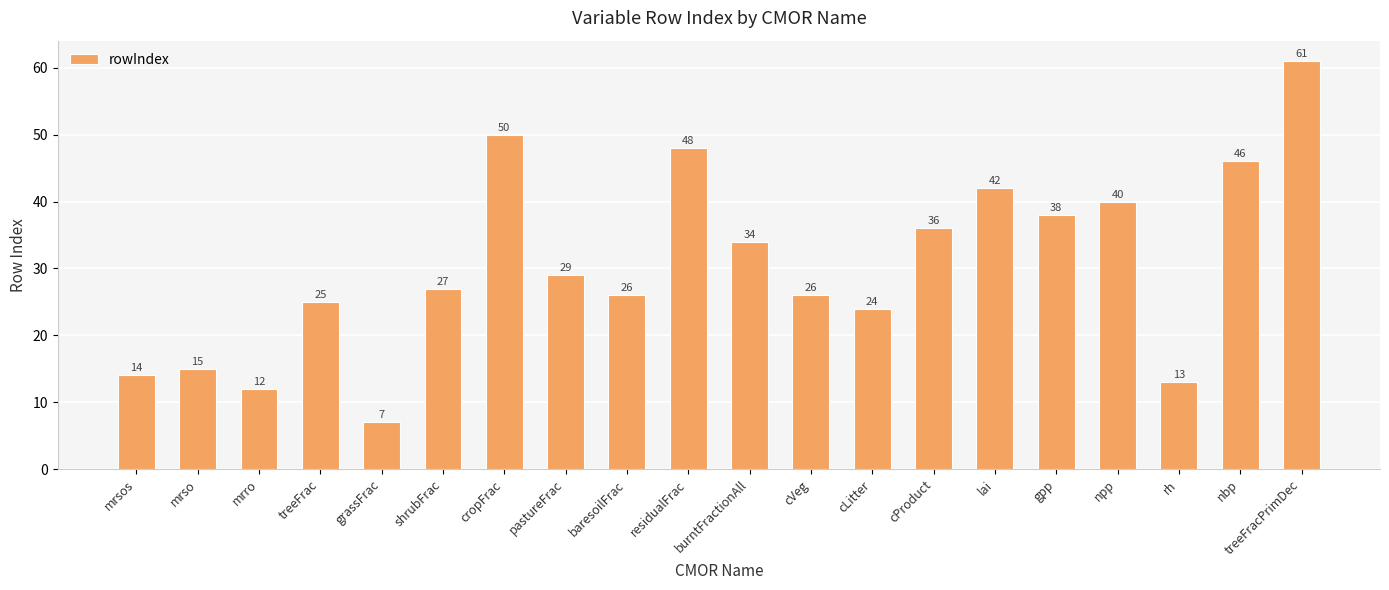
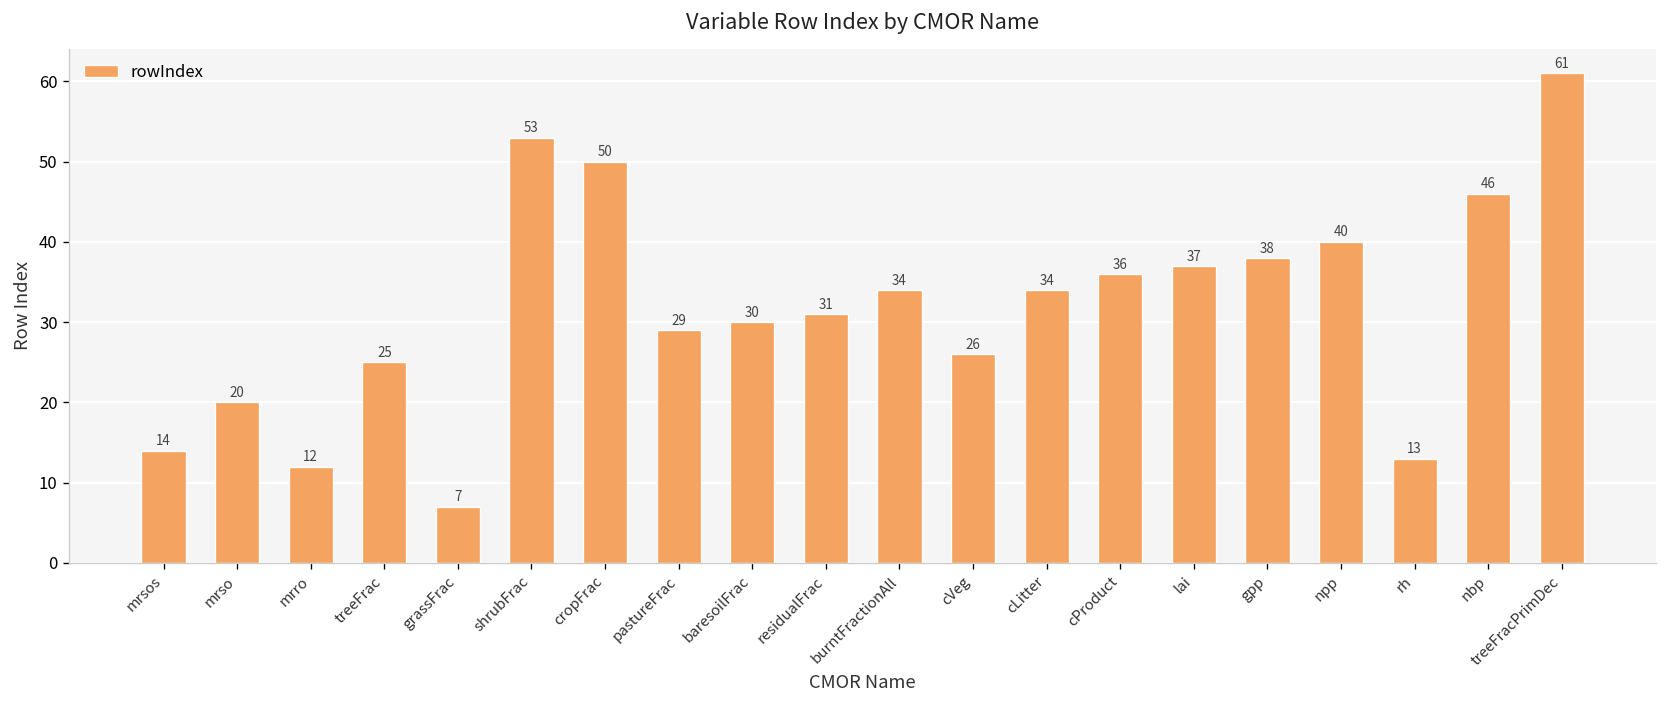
mrso: 15 -> 20
shrubFrac: 27 -> 53
baresoilFrac: 26 -> 30
residualFrac: 48 -> 31
cLitter: 24 -> 34
lai: 42 -> 37
